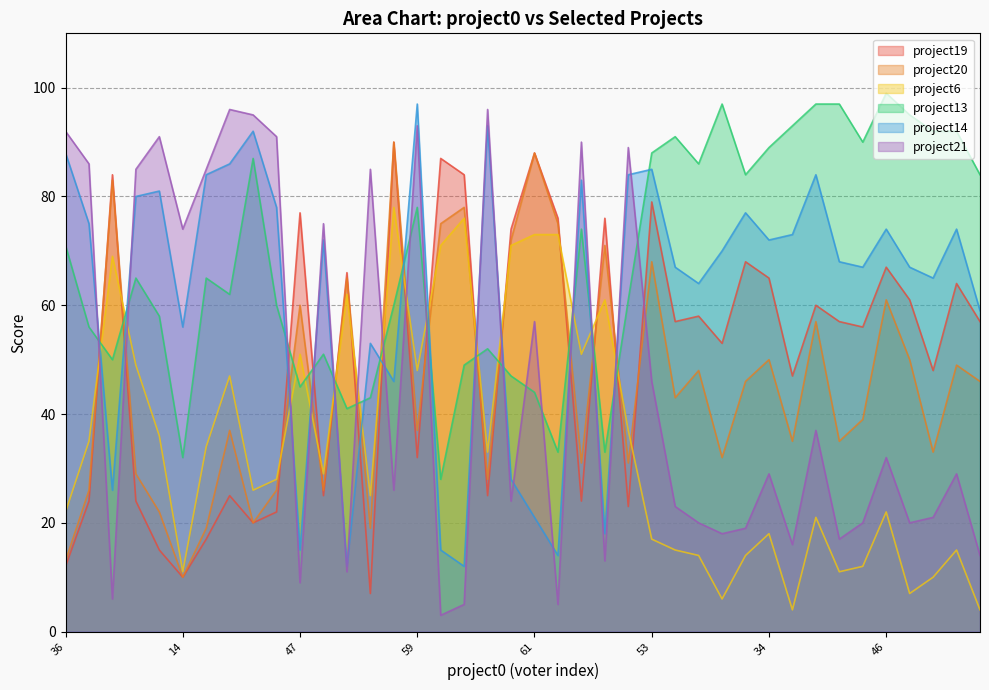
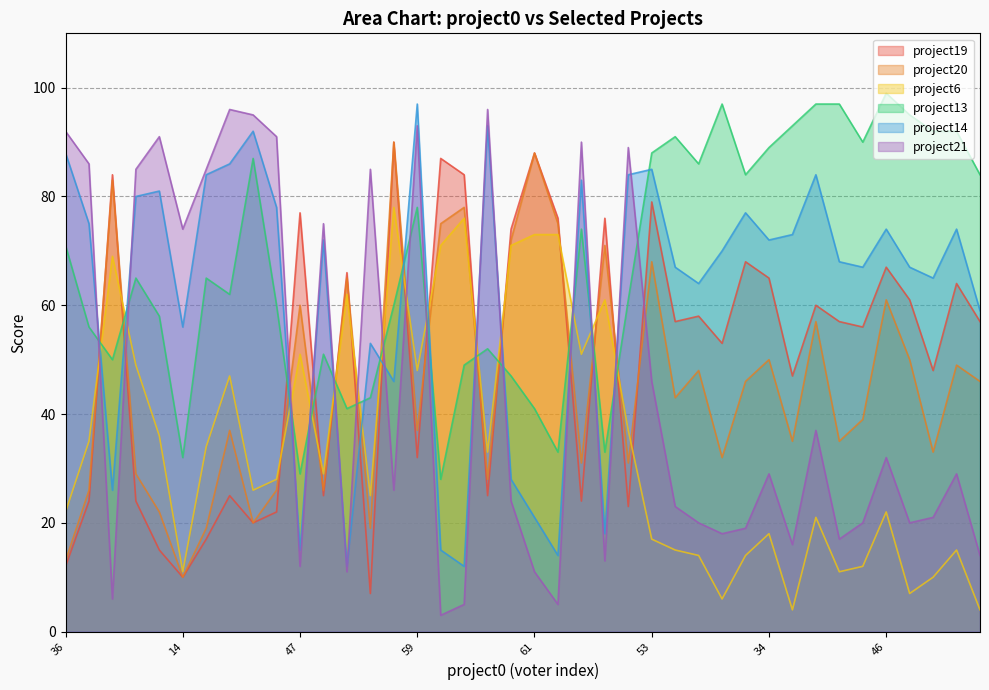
project13, 47: 45 -> 29
project21, 47: 9 -> 12
project13, 61: 44 -> 41
project21, 61: 57 -> 11
